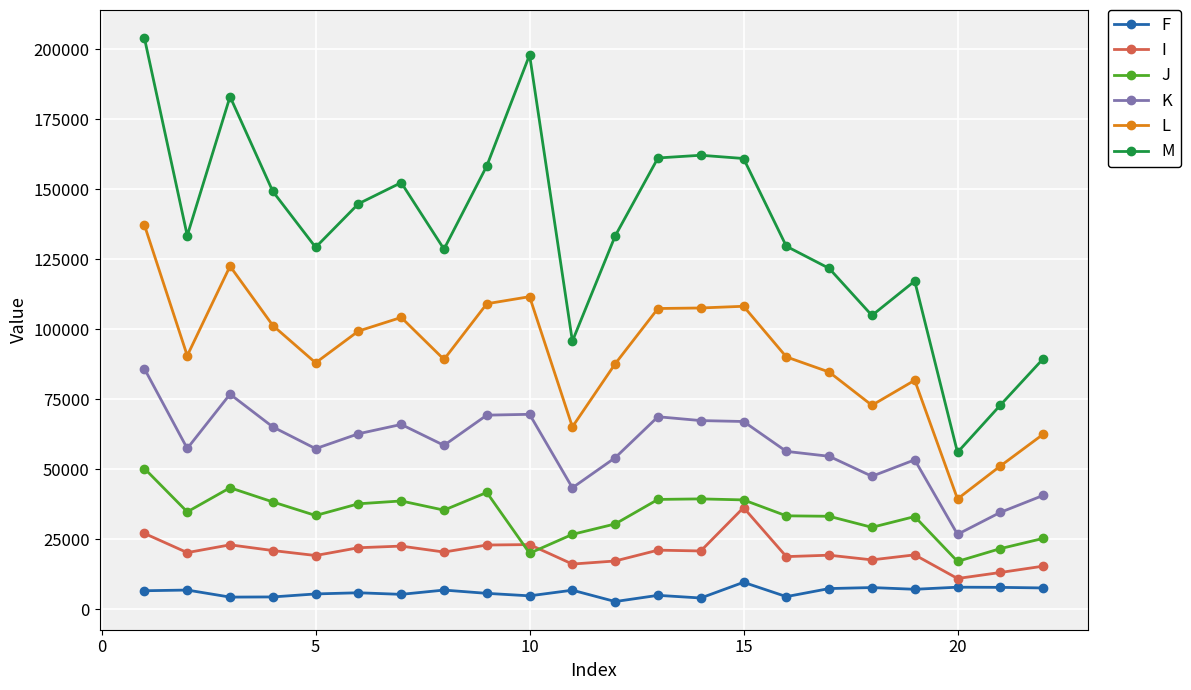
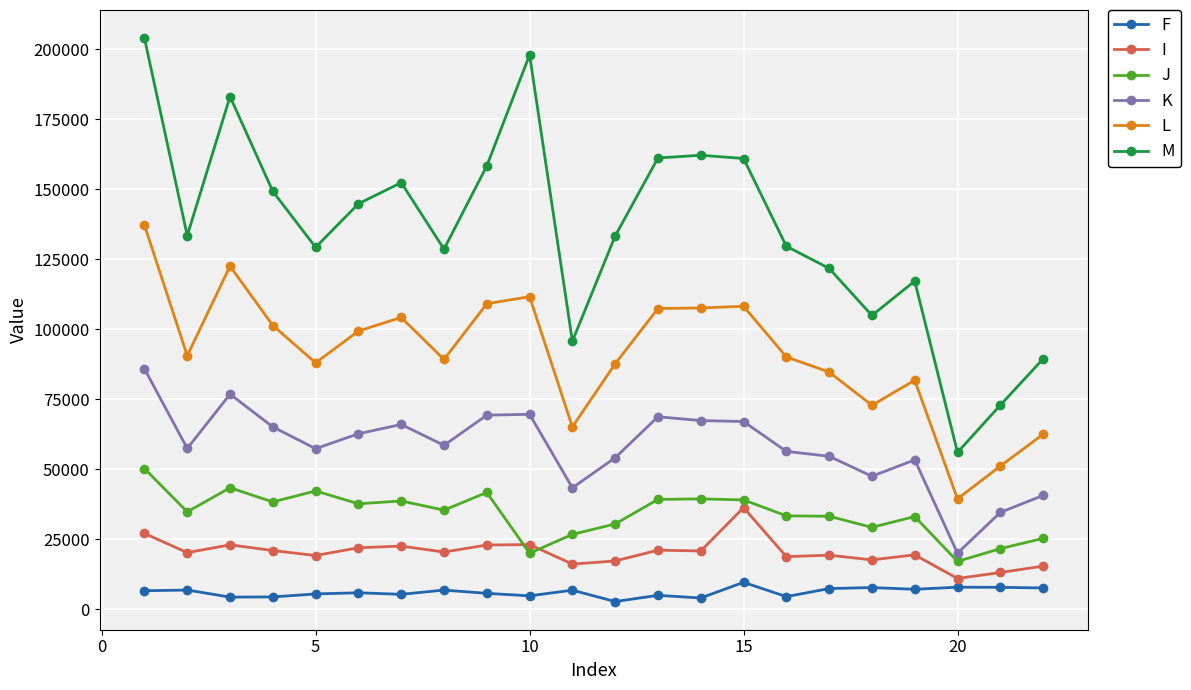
J, 5: 33000 -> 42000
K, 20: 27000 -> 20000
